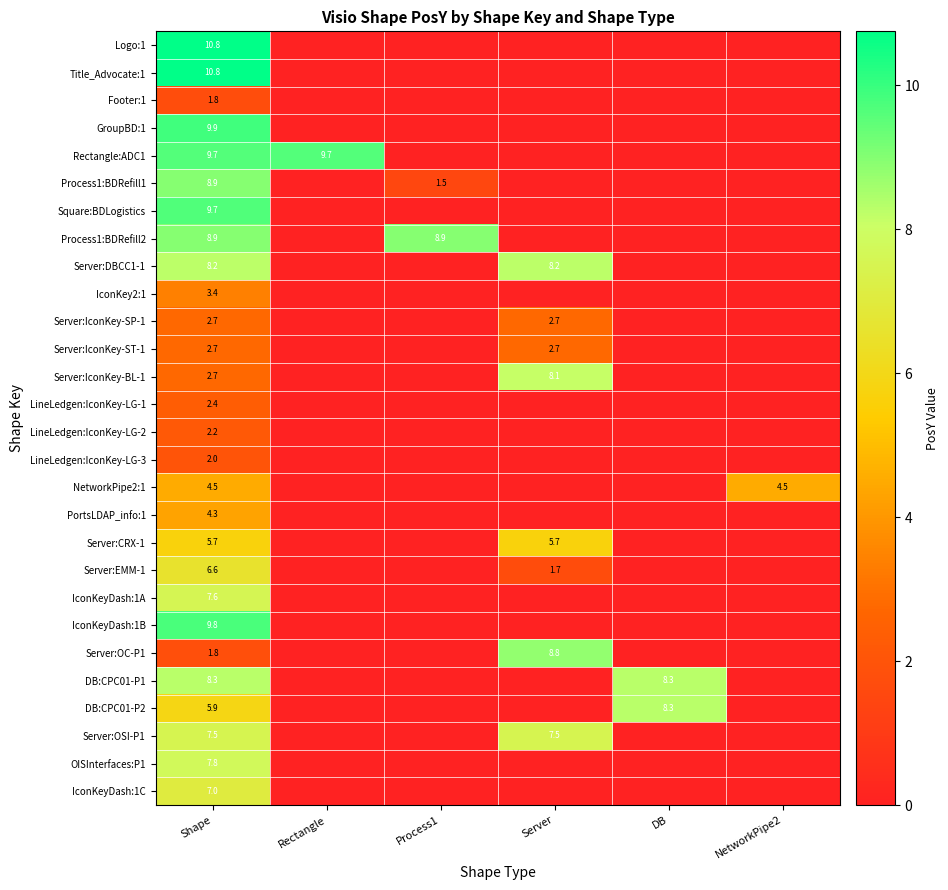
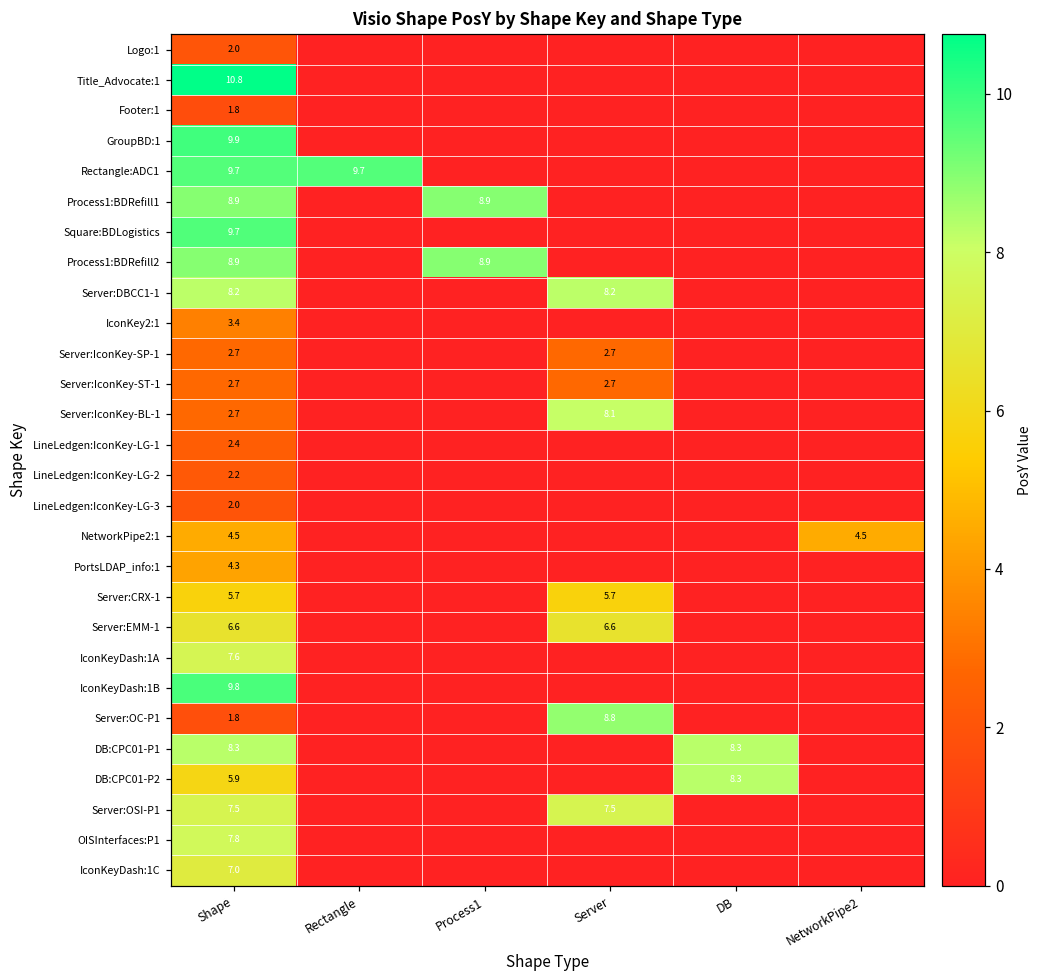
Logo:1, Shape: 10.8 -> 2.0
Process1:BDRefill1, Process1: 1.5 -> 8.9
Server:EMM-1, Server: 1.7 -> 6.6
